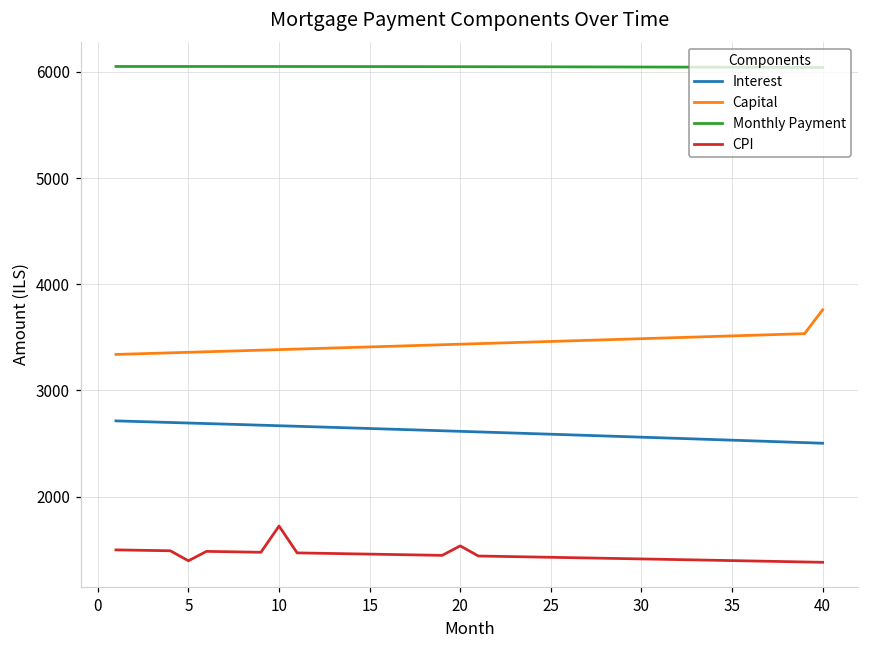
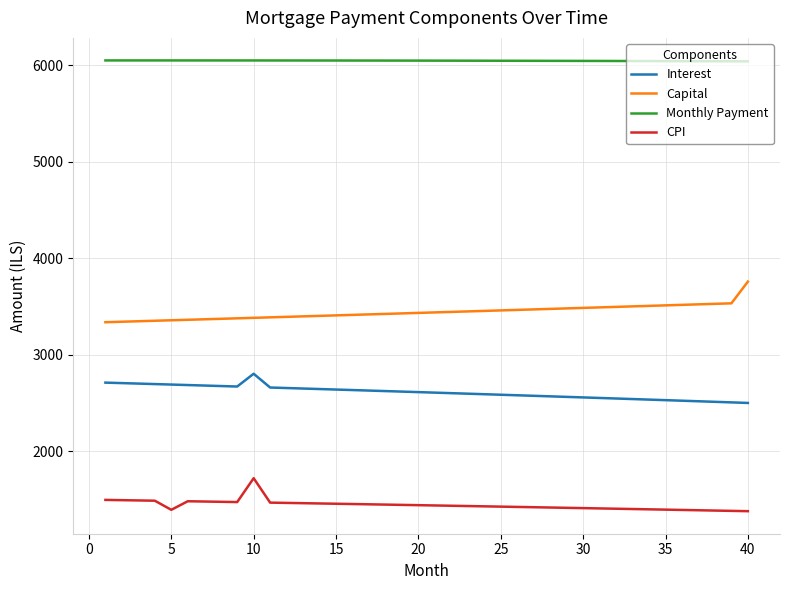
Interest, 10: 2700 -> 2800
CPI, 20: 1500 -> 1400
